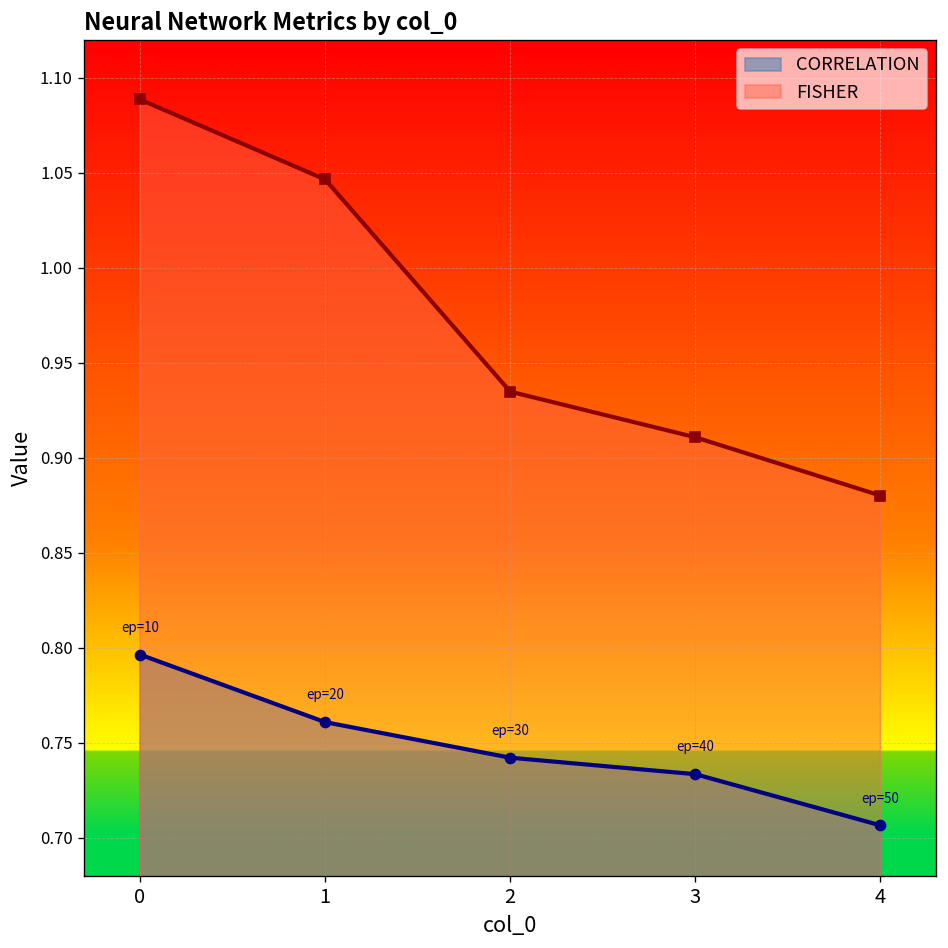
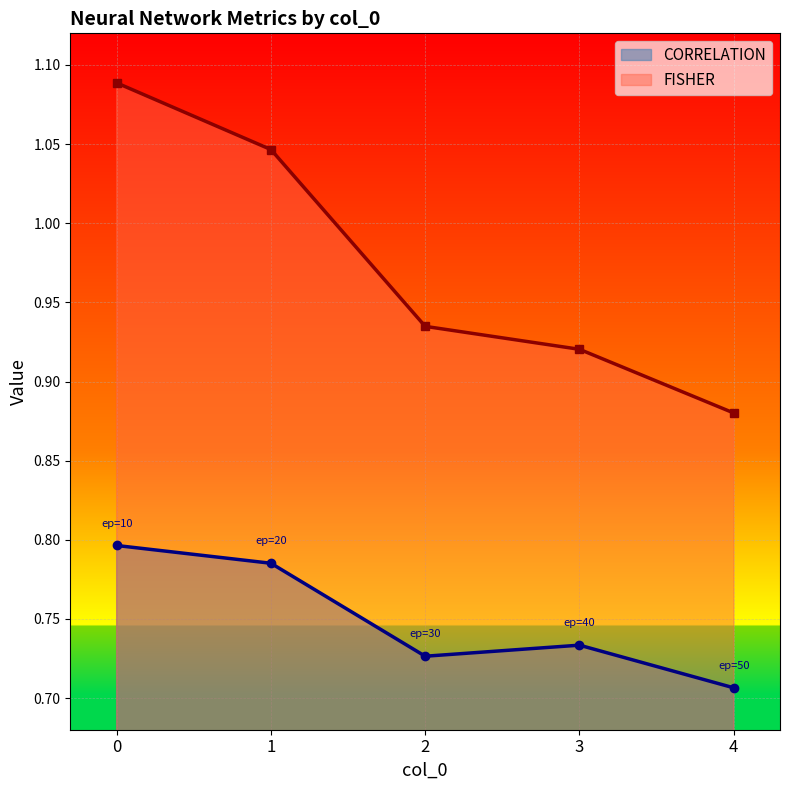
CORRELATION, 1: 0.761 -> 0.785
CORRELATION, 2: 0.742 -> 0.726
FISHER, 3: 0.911 -> 0.920
